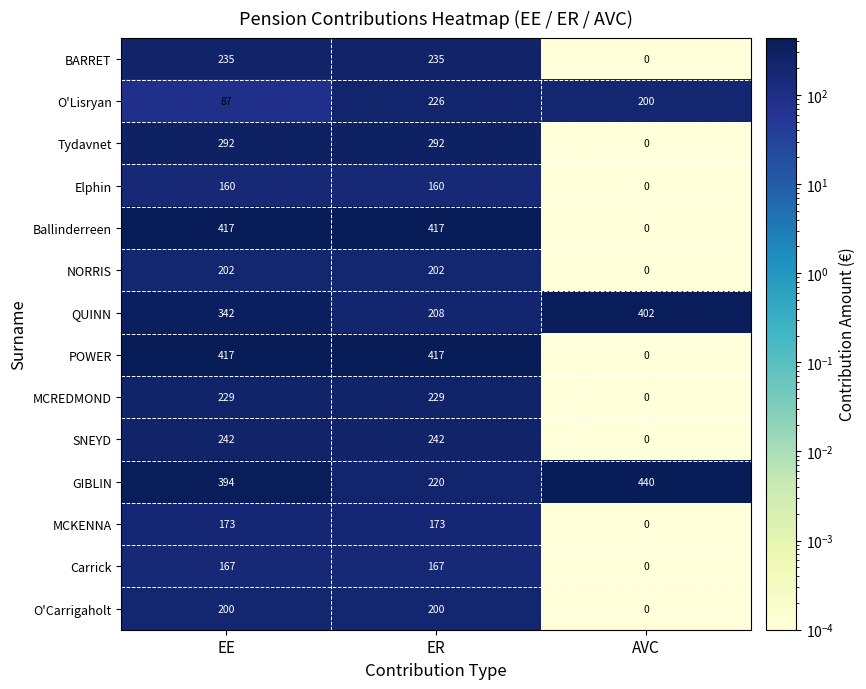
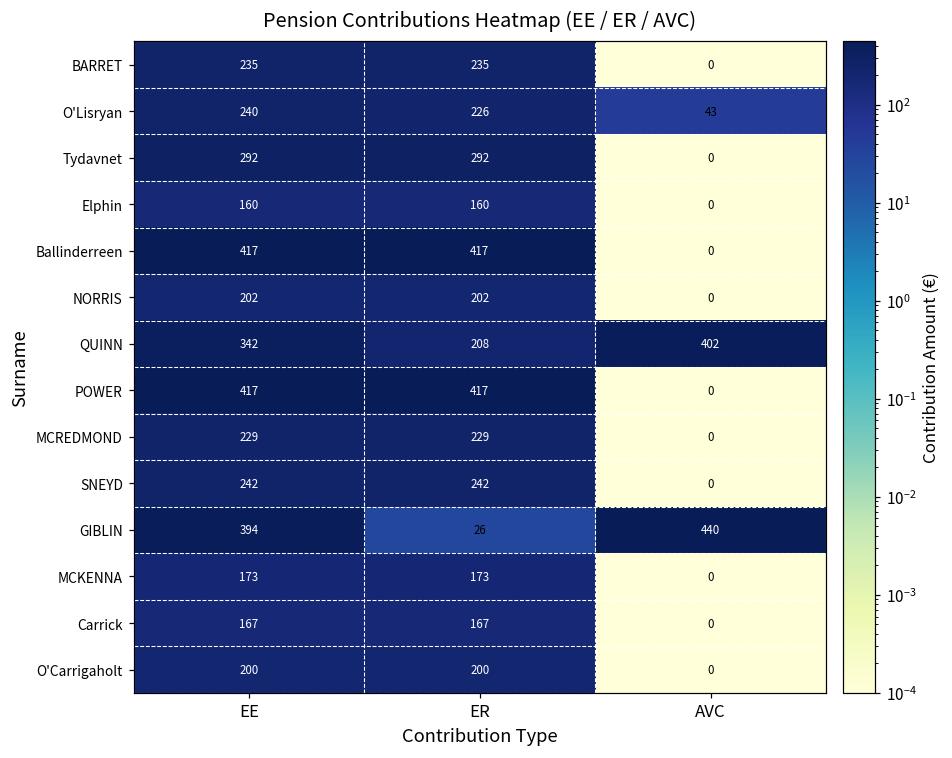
O'Lisryan, EE: 87 -> 240
O'Lisryan, AVC: 200 -> 43
GIBLIN, ER: 220 -> 26
